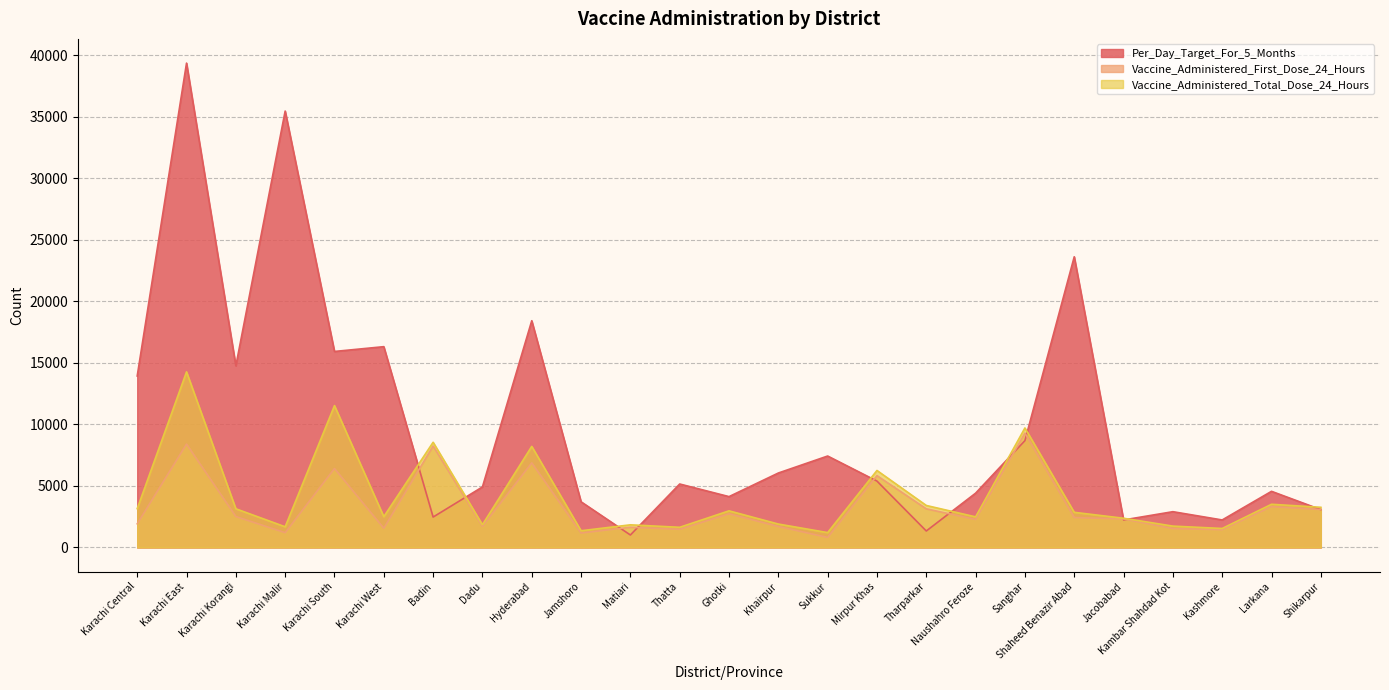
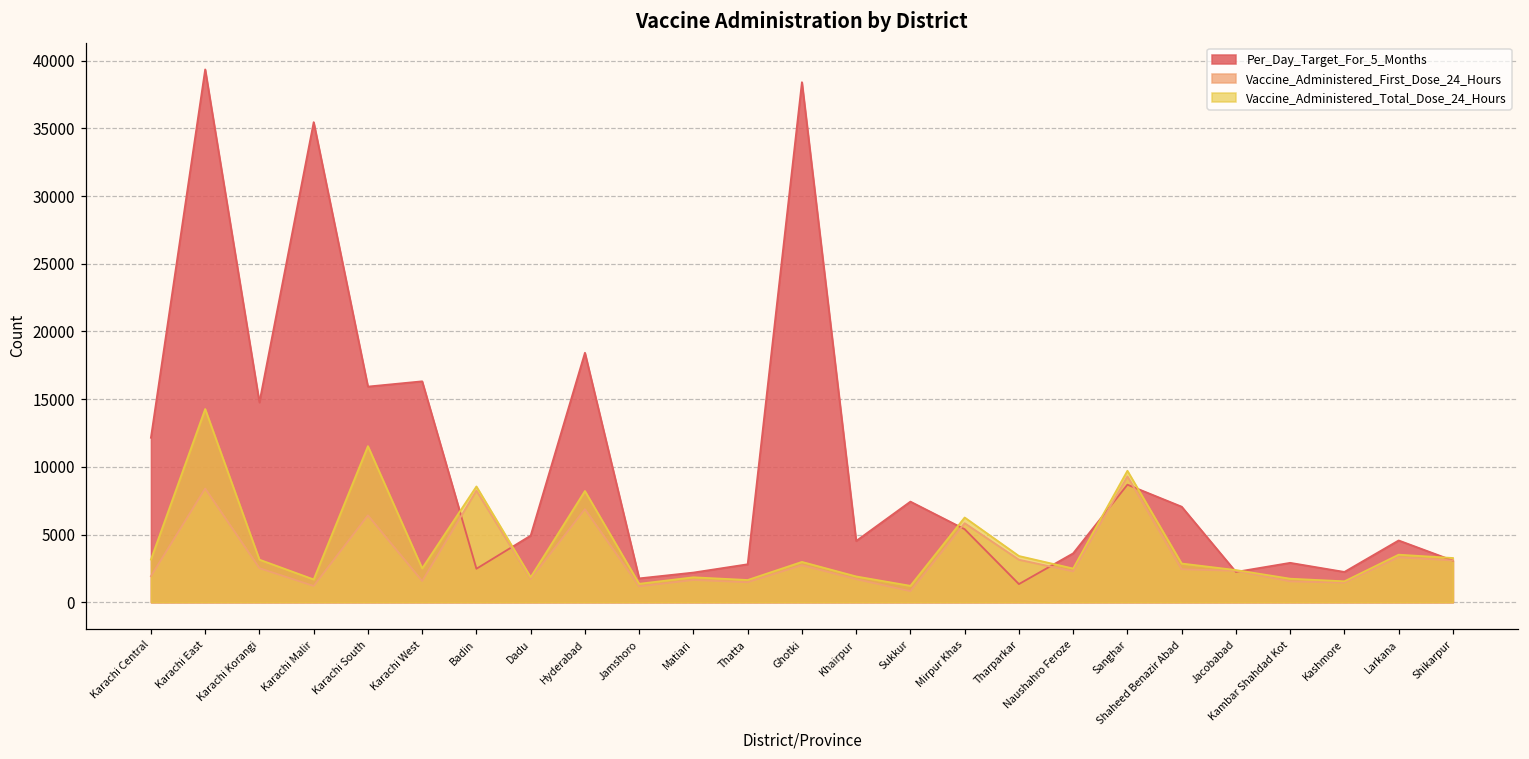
Per_Day_Target_For_5_Months, Karachi Central: 13900 -> 12100
Per_Day_Target_For_5_Months, Jamshoro: 3700 -> 1800
Per_Day_Target_For_5_Months, Matiari: 1000 -> 2200
Per_Day_Target_For_5_Months, Thatta: 5200 -> 2800
Per_Day_Target_For_5_Months, Ghotki: 4100 -> 38400
Per_Day_Target_For_5_Months, Khairpur: 6100 -> 4500
Per_Day_Target_For_5_Months, Naushahro Feroze: 4400 -> 3600
Per_Day_Target_For_5_Months, Shaheed Benazir Abad: 23600 -> 7100
